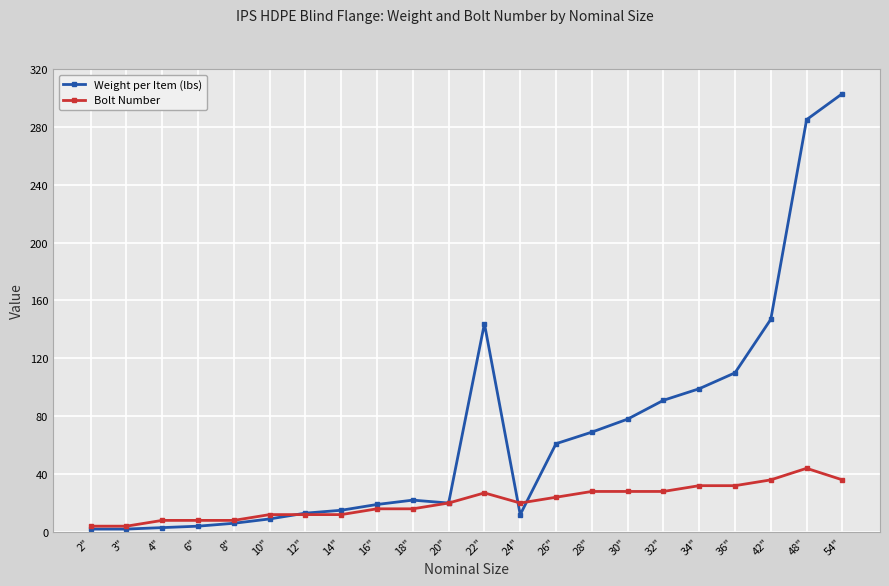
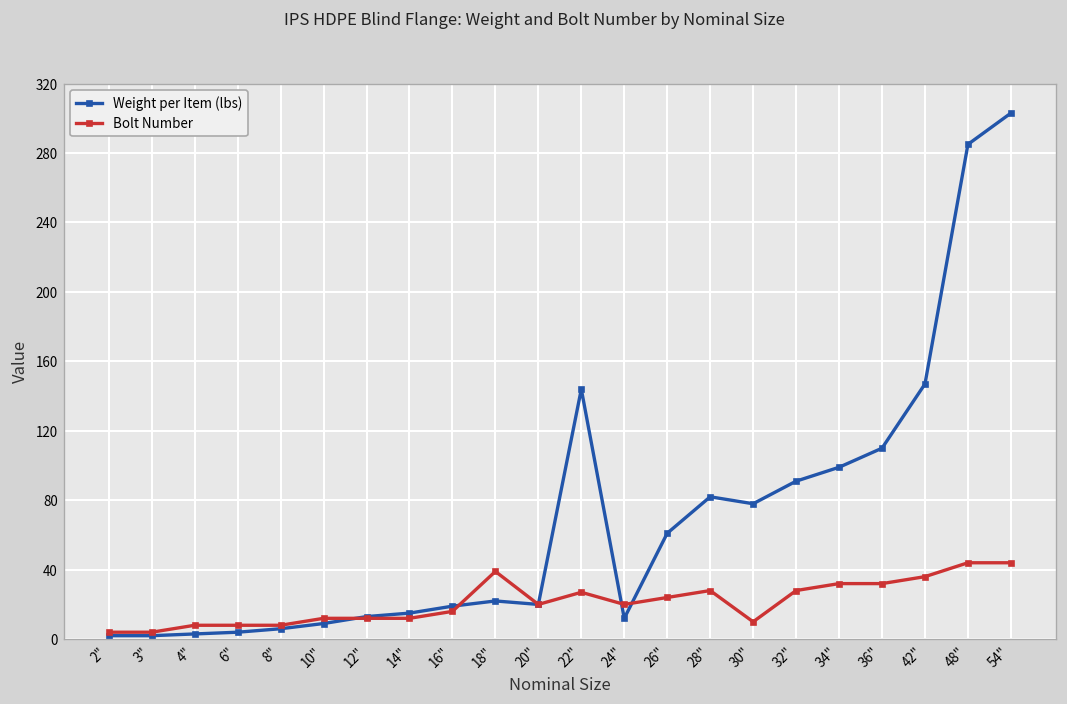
Bolt Number, 18": 16 -> 39
Weight per Item (lbs), 28": 69 -> 82
Bolt Number, 30": 28 -> 10
Bolt Number, 54": 36 -> 44
